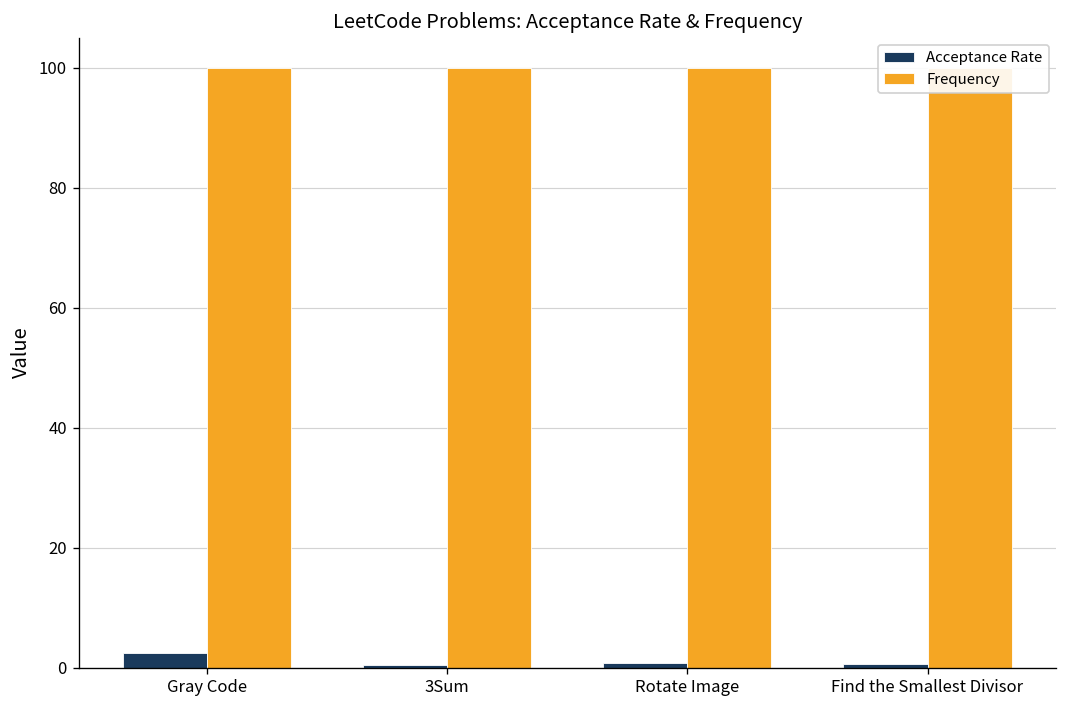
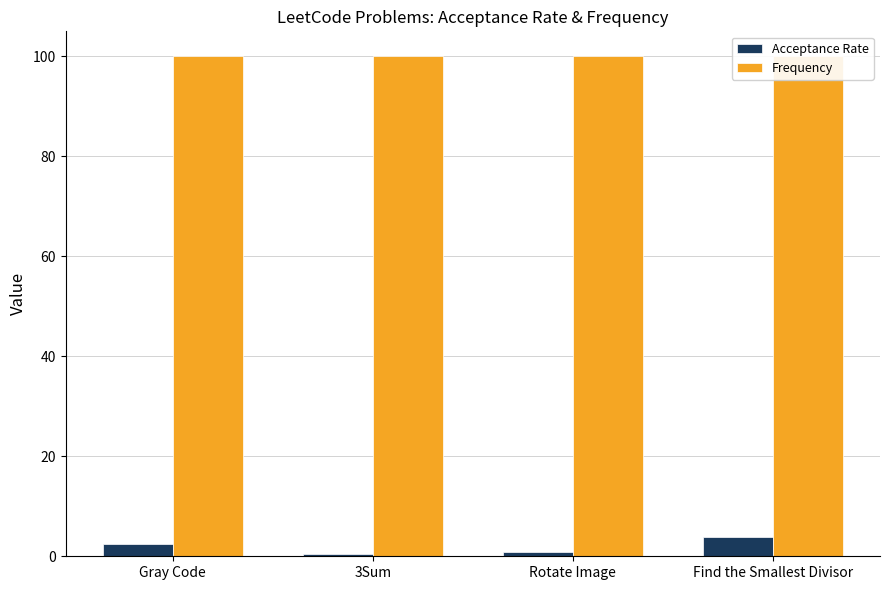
Acceptance Rate, Find the Smallest Divisor: 1 -> 4
